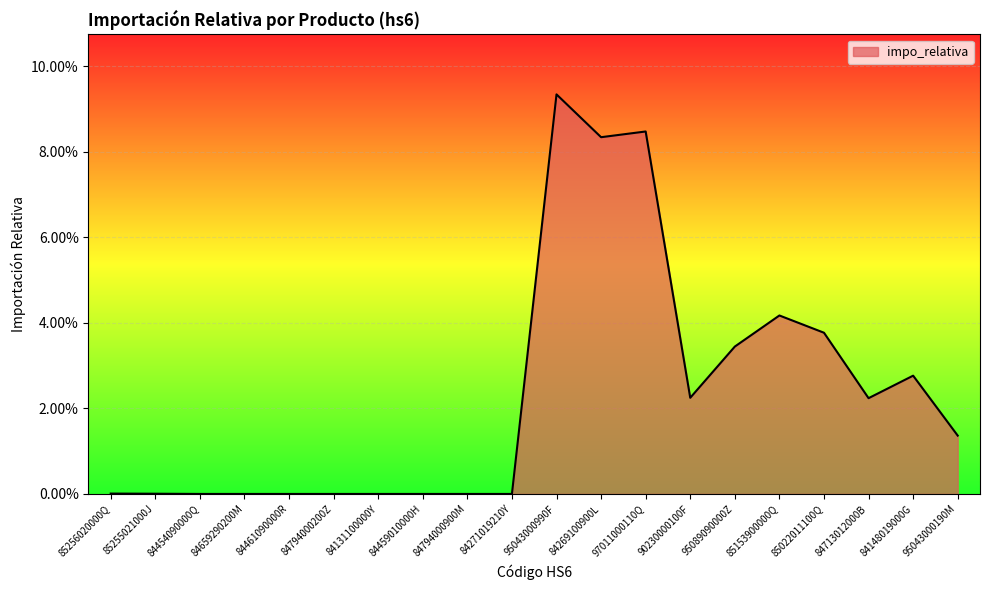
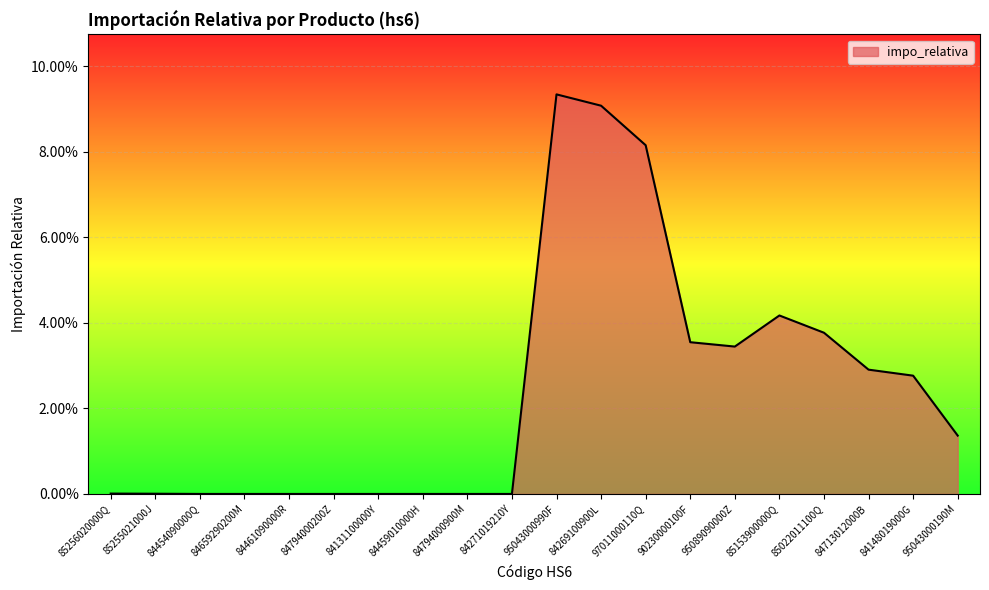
84269100900L: 8.3% -> 9.1%
97011000110Q: 8.5% -> 8.2%
90230000100F: 2.2% -> 3.5%
84713012000B: 2.2% -> 2.9%
